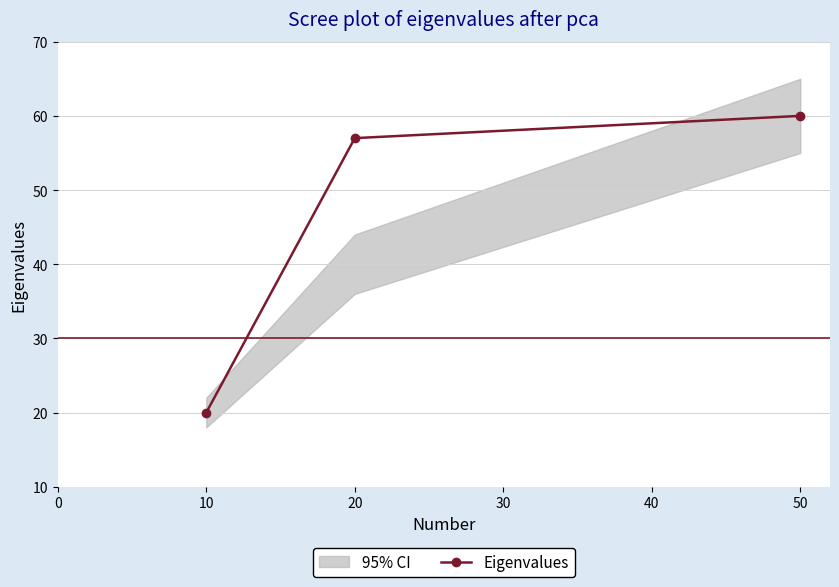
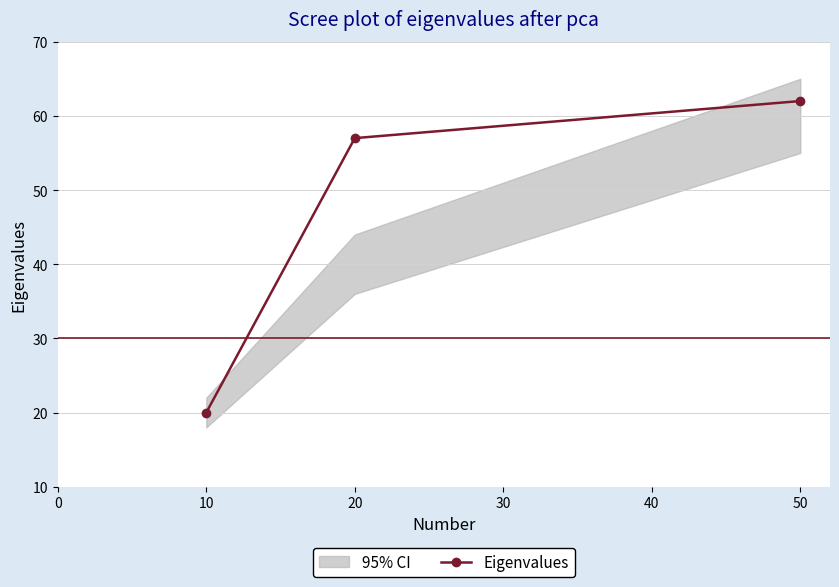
Eigenvalues, 50: 60 -> 62
